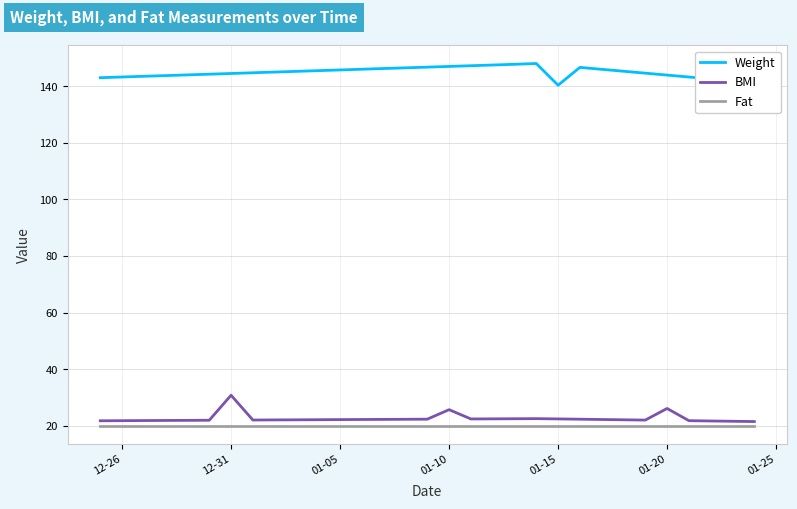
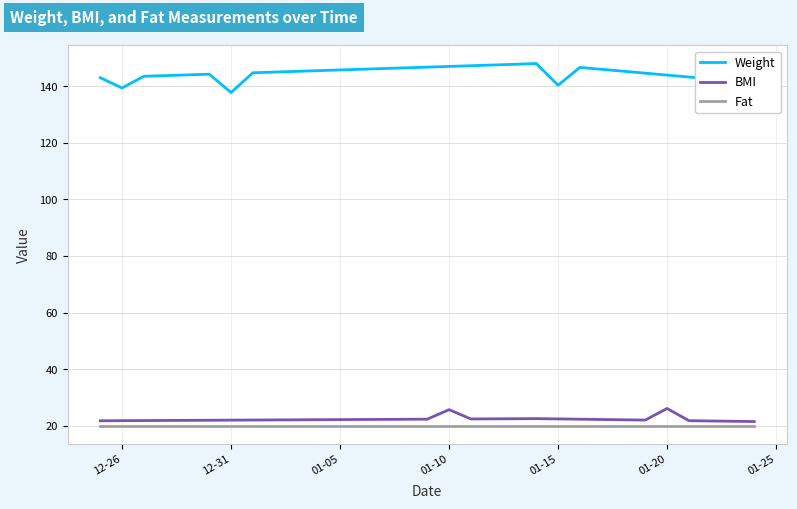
Weight, 12-26: 143 -> 139
Weight, 12-31: 144 -> 138
BMI, 12-31: 31 -> 22
